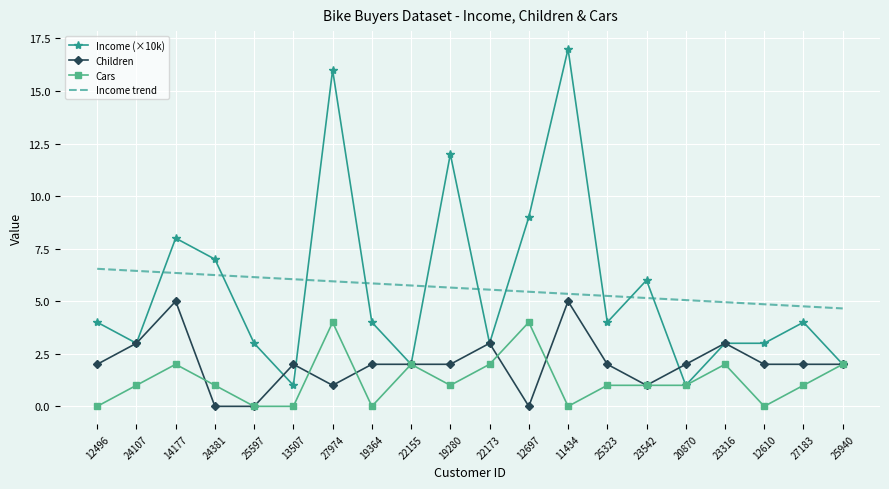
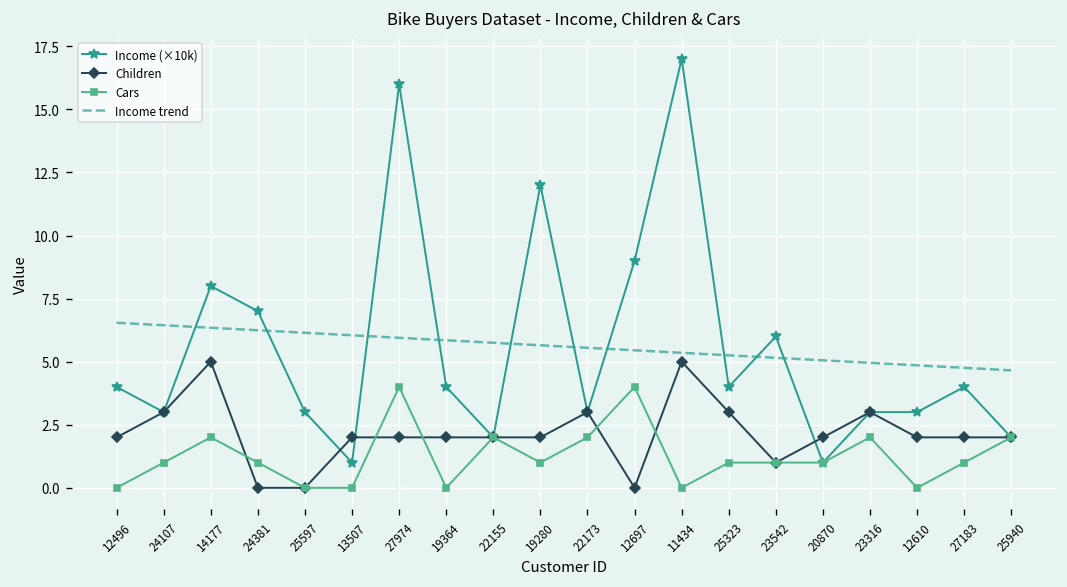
Children, 27974: 1 -> 2
Children, 25323: 2 -> 3
